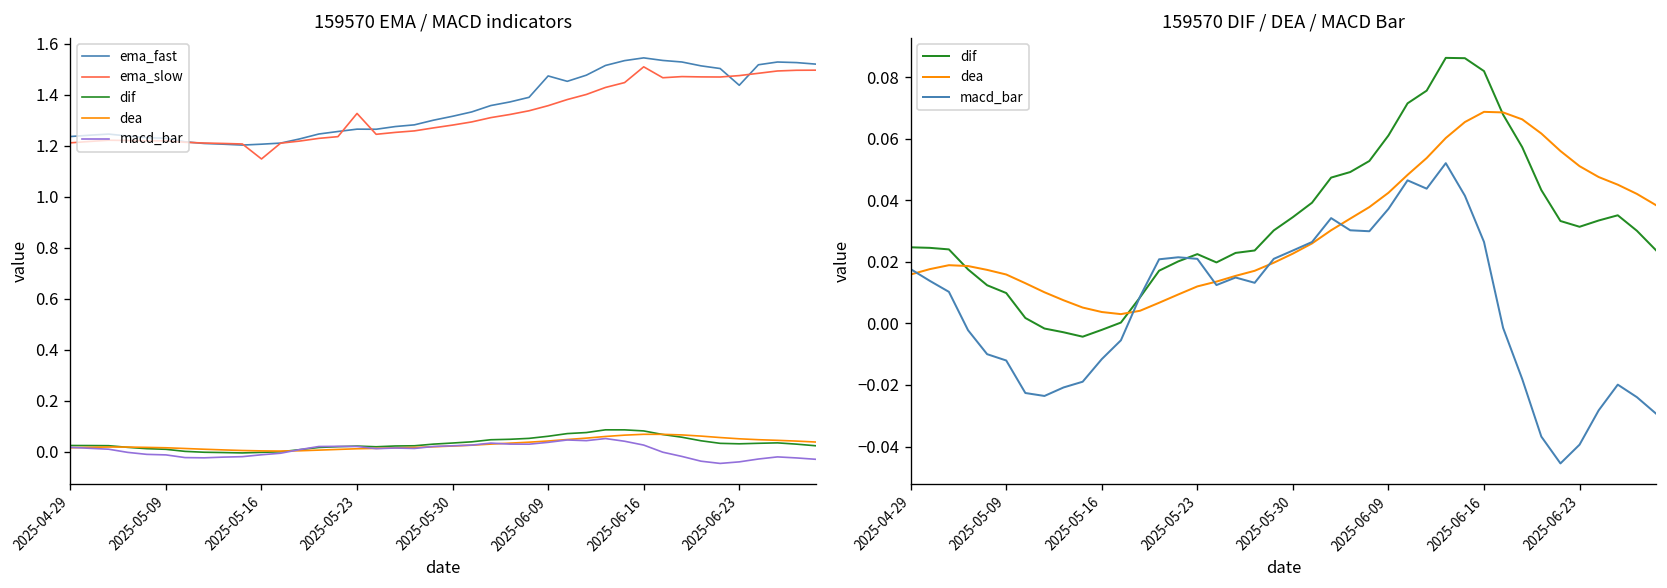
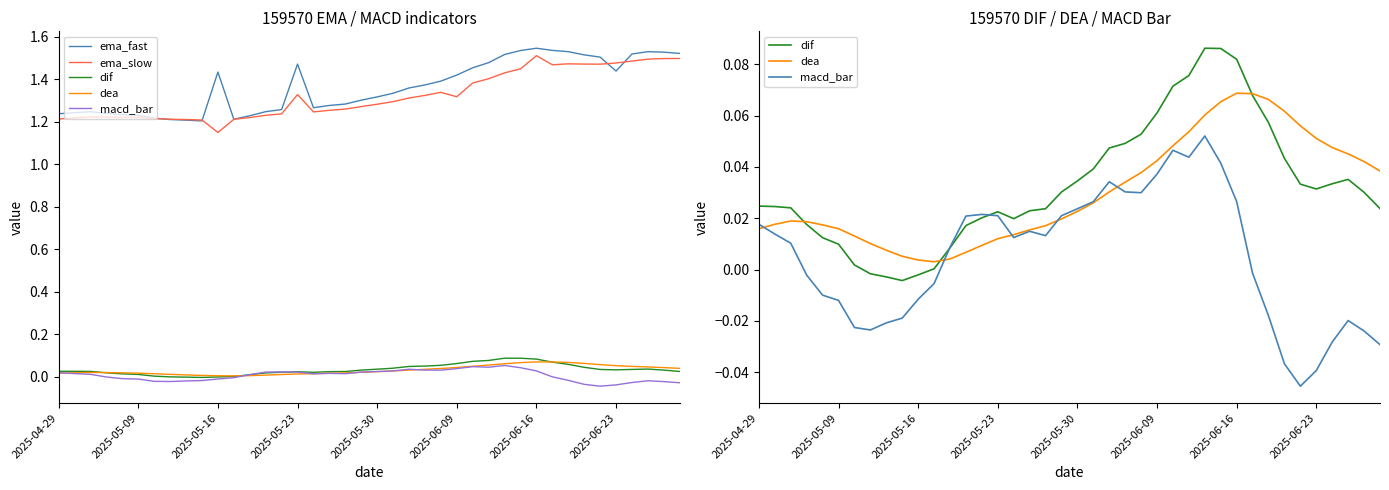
159570 EMA / MACD indicators, ema_fast, 2025-05-16: 1.21 -> 1.43
159570 EMA / MACD indicators, ema_fast, 2025-05-23: 1.27 -> 1.47
159570 EMA / MACD indicators, ema_fast, 2025-06-09: 1.47 -> 1.42
159570 EMA / MACD indicators, ema_slow, 2025-06-09: 1.36 -> 1.32
